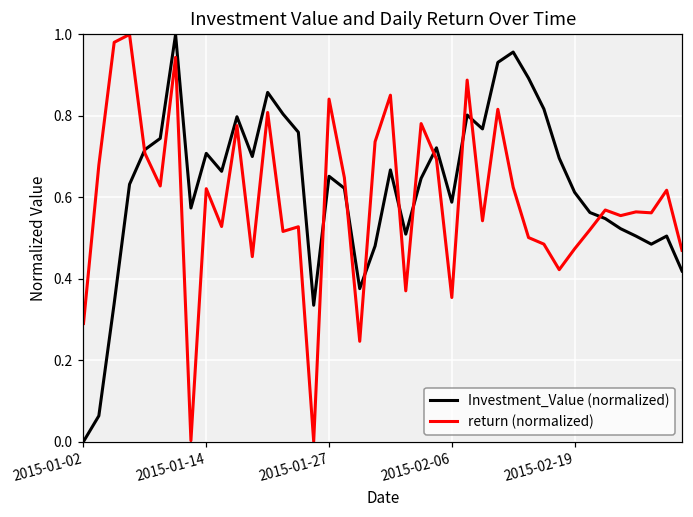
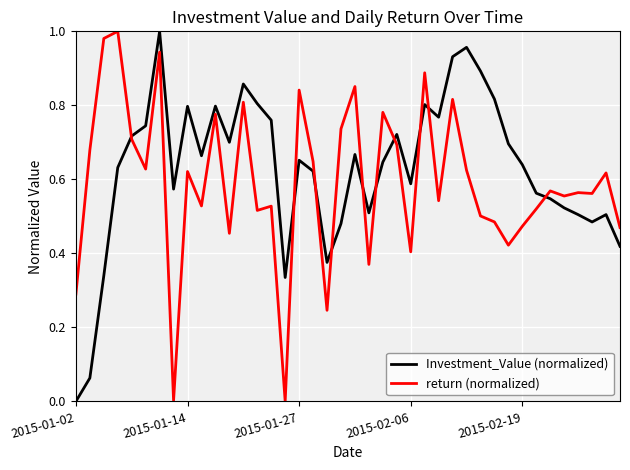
Investment_Value (normalized), 2015-01-14: 0.71 -> 0.80
return (normalized), 2015-02-06: 0.35 -> 0.40
Investment_Value (normalized), 2015-02-19: 0.61 -> 0.64
